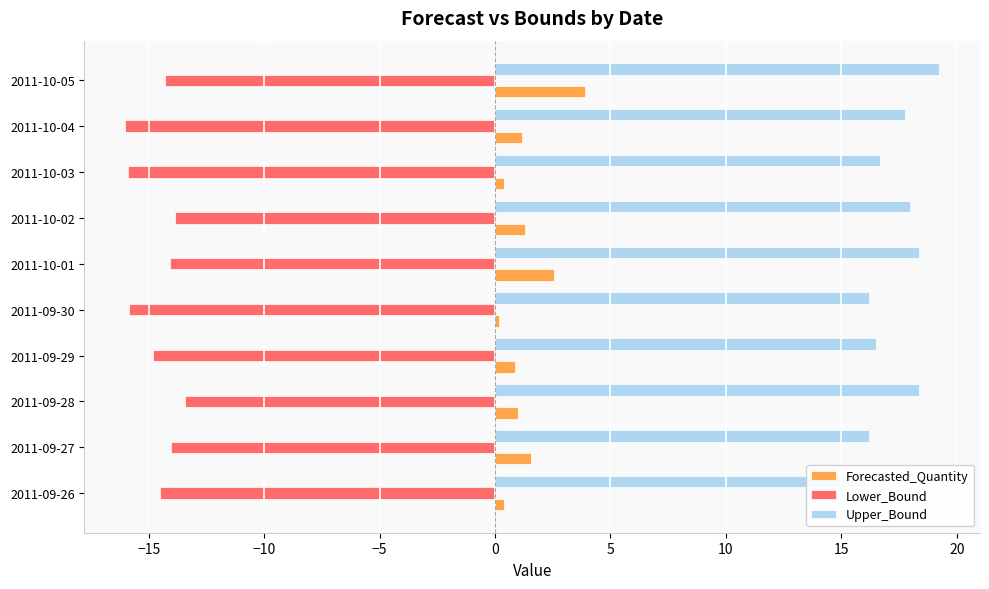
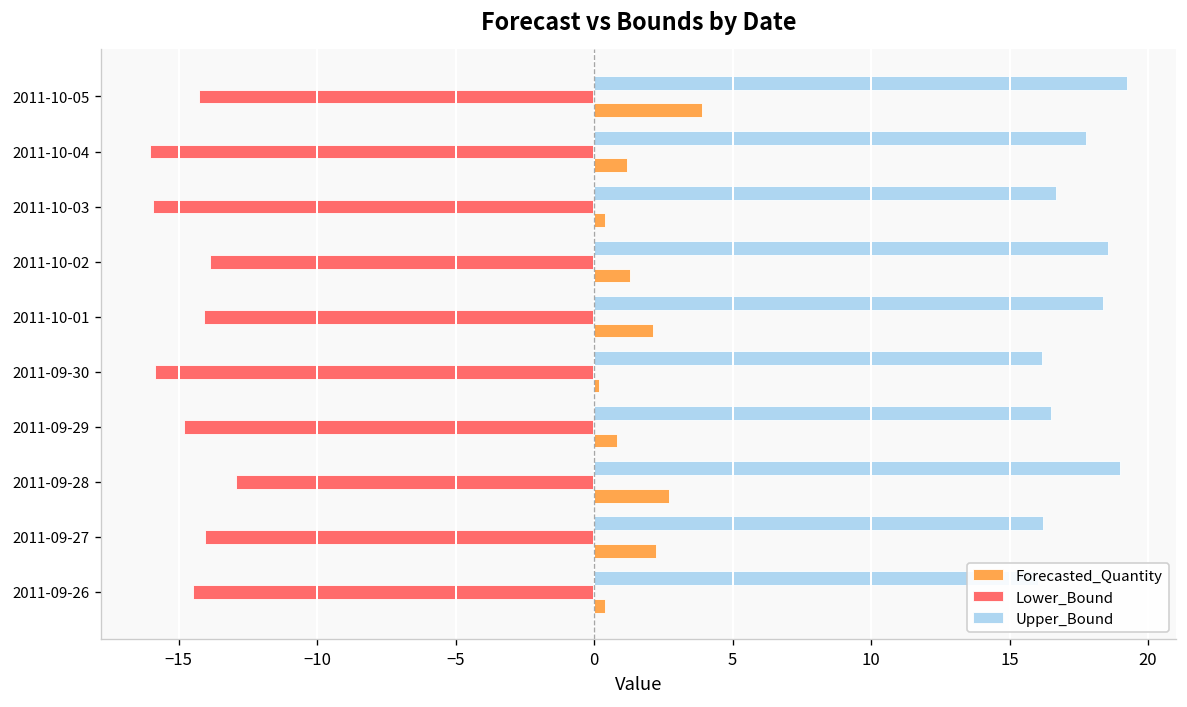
Upper_Bound, 2011-10-02: 18.0 -> 18.6
Forecasted_Quantity, 2011-10-01: 2.6 -> 2.1
Upper_Bound, 2011-09-28: 18.4 -> 19.0
Lower_Bound, 2011-09-28: -13.4 -> -12.9
Forecasted_Quantity, 2011-09-28: 1.0 -> 2.7
Forecasted_Quantity, 2011-09-27: 1.6 -> 2.2
